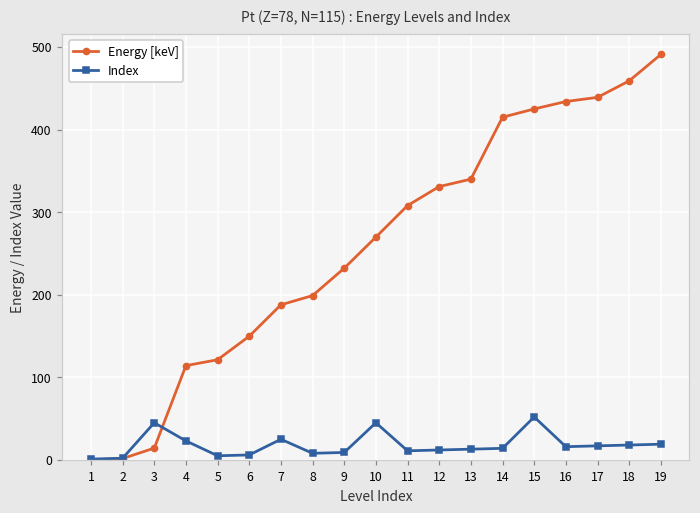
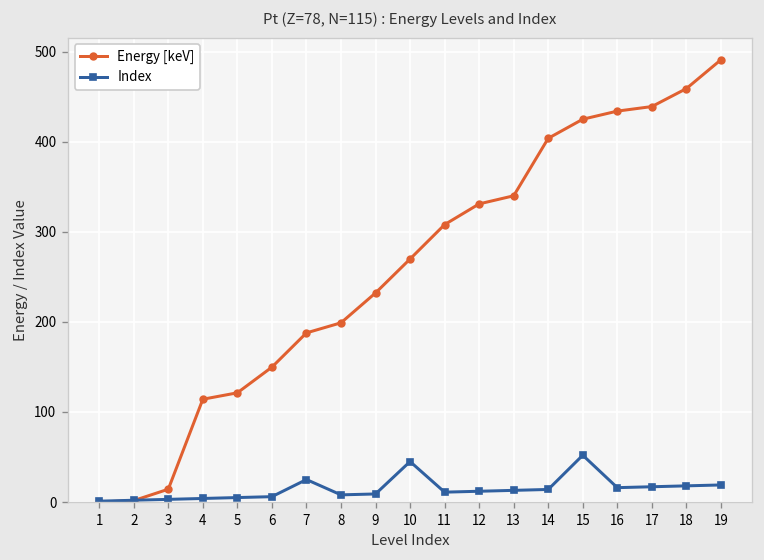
Index, 3: 50 -> 0
Index, 4: 20 -> 0
Energy [keV], 14: 420 -> 400
